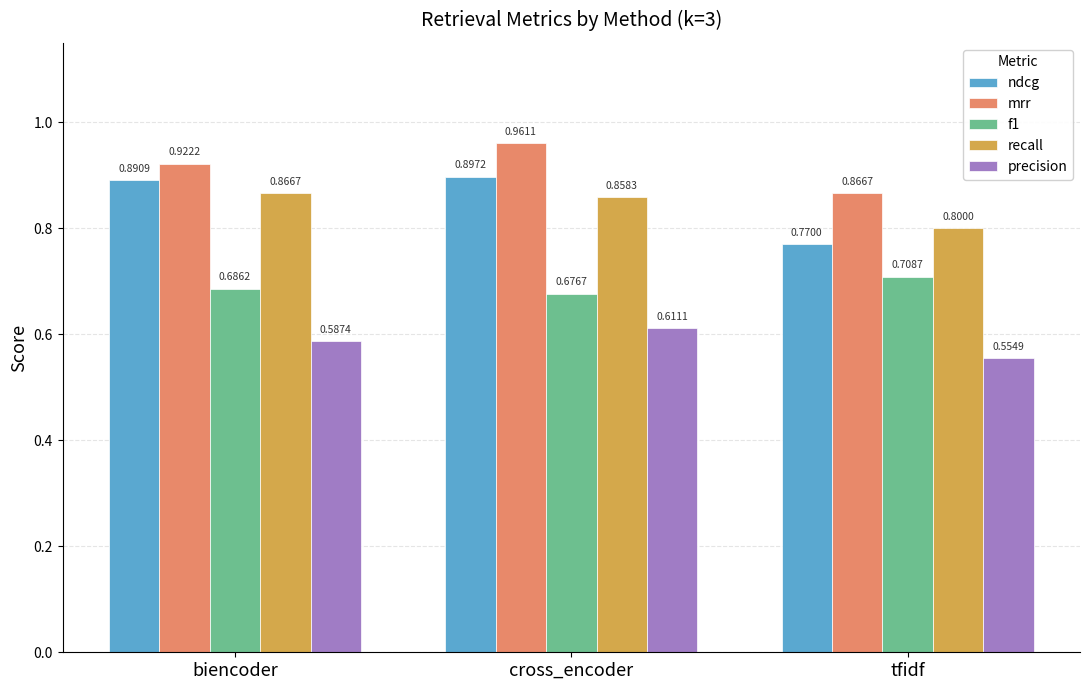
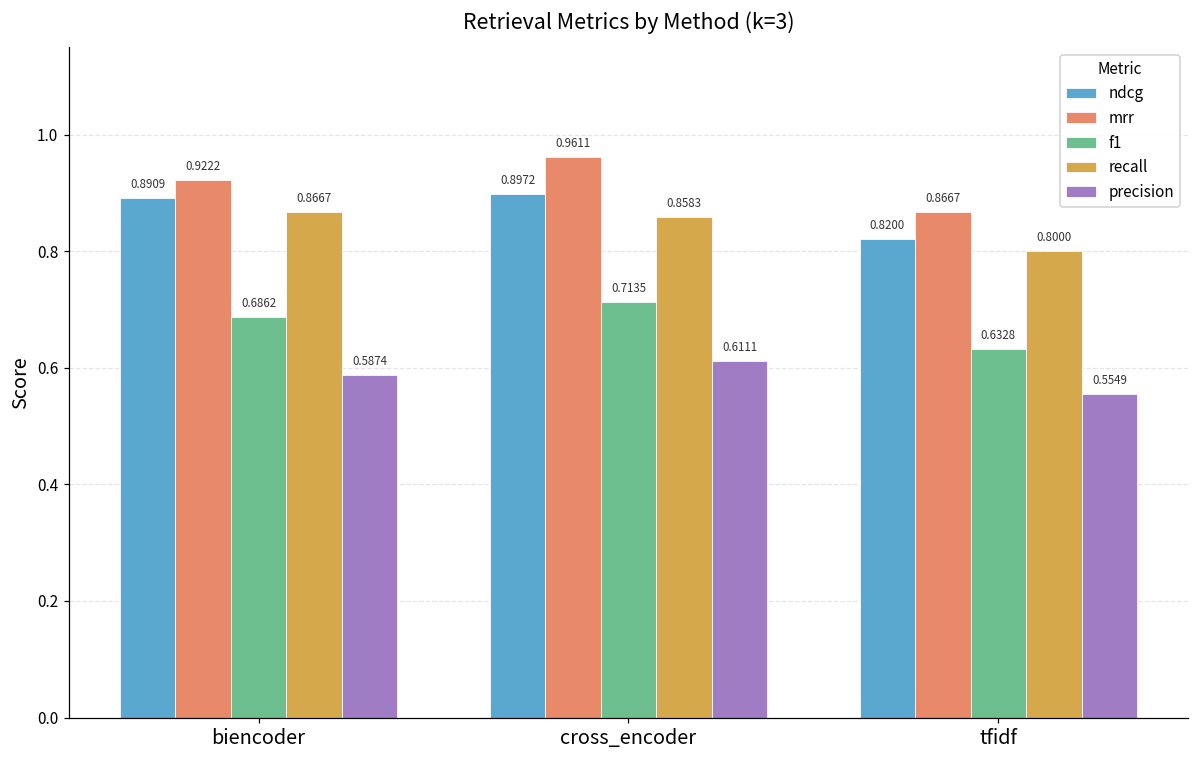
f1, cross_encoder: 0.6767 -> 0.7135
ndcg, tfidf: 0.7700 -> 0.8200
f1, tfidf: 0.7087 -> 0.6328
